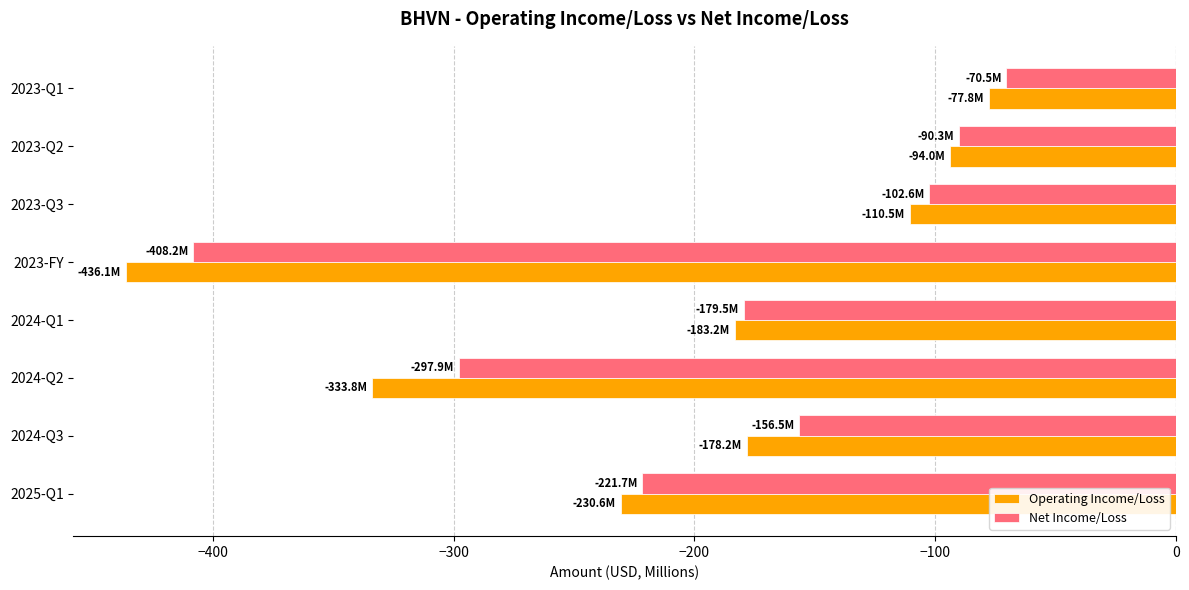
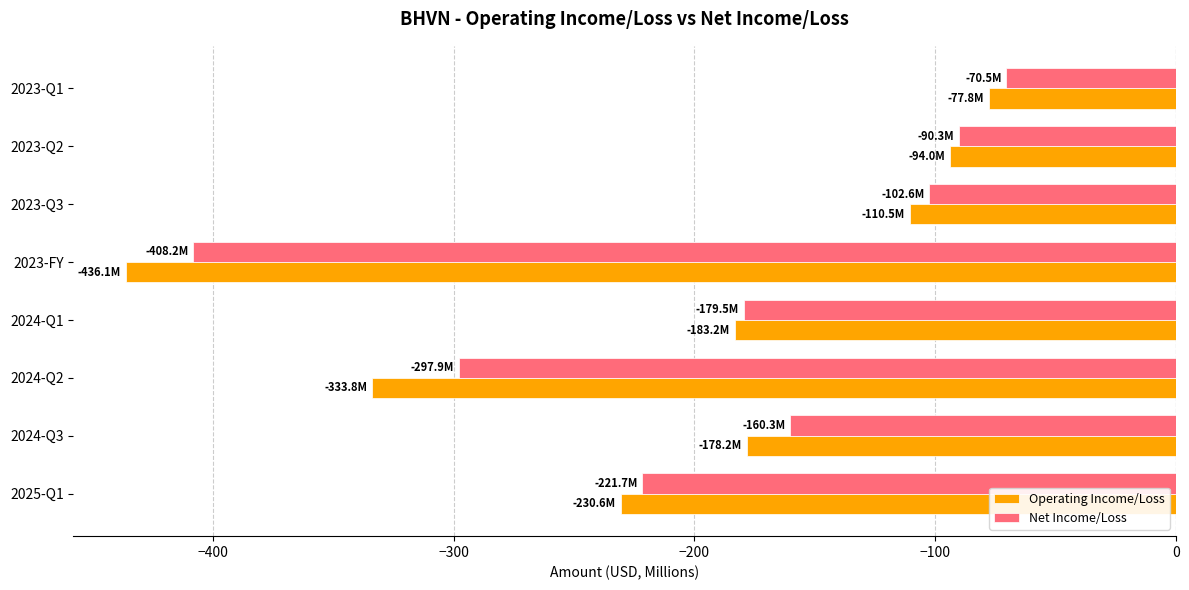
Net Income/Loss, 2024-Q3: -156.5M -> -160.3M
